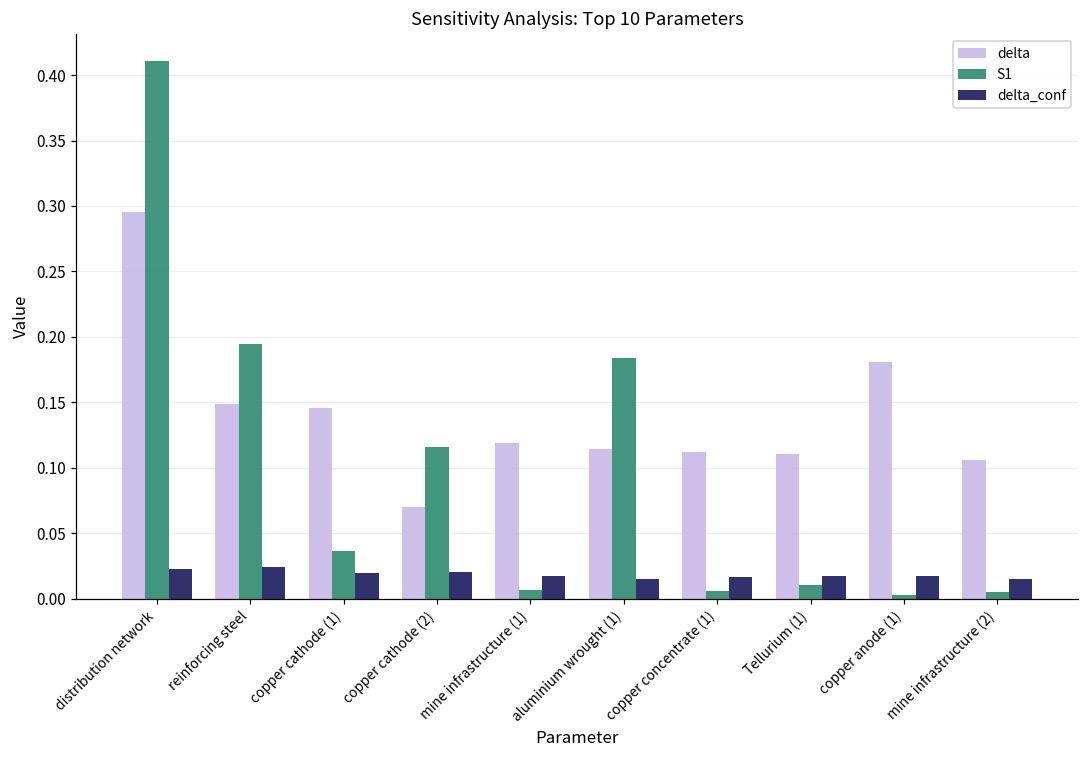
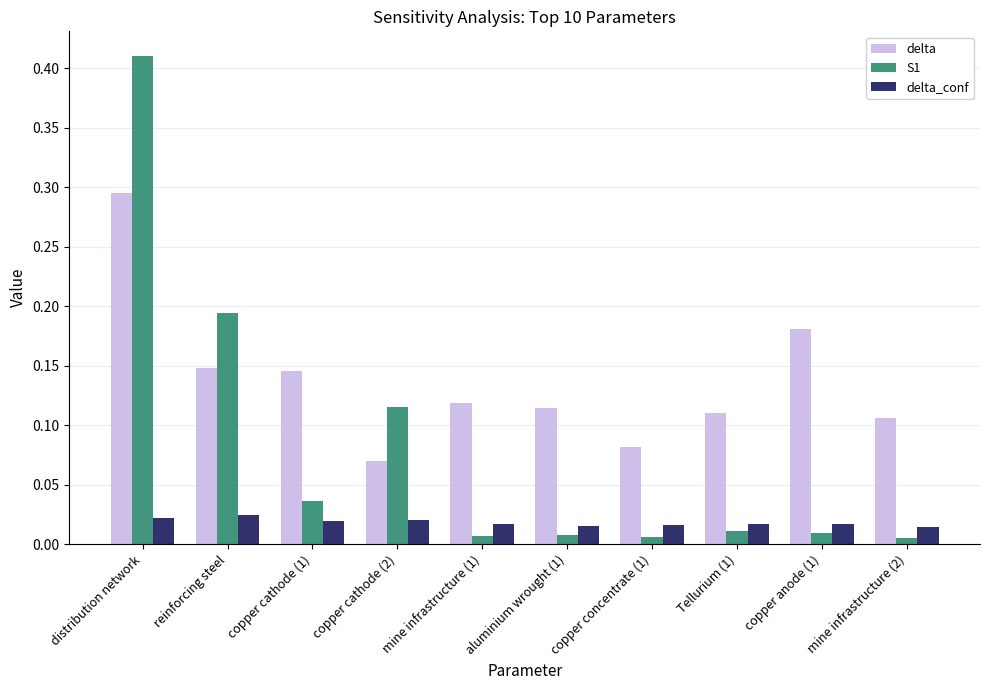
S1, aluminium wrought (1): 0.184 -> 0.008
delta, copper concentrate (1): 0.112 -> 0.082
S1, copper anode (1): 0.002 -> 0.009
